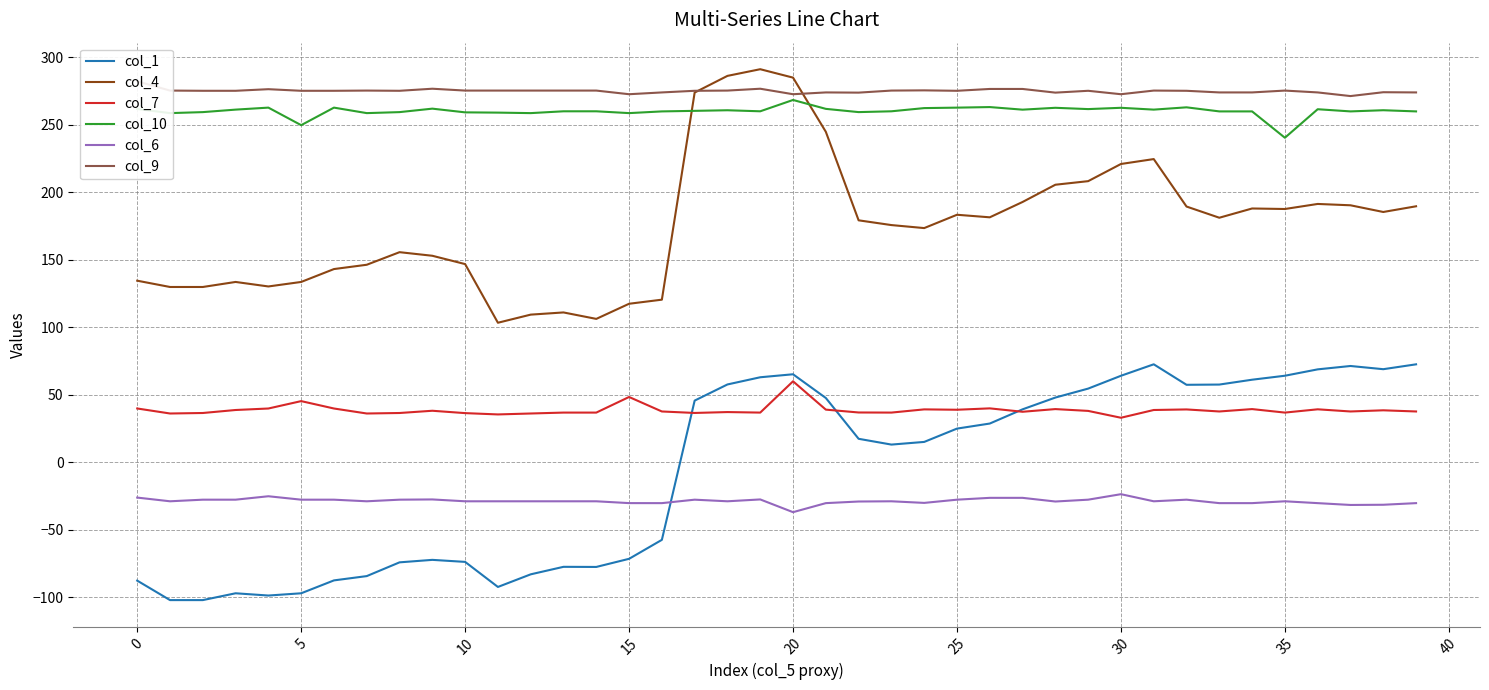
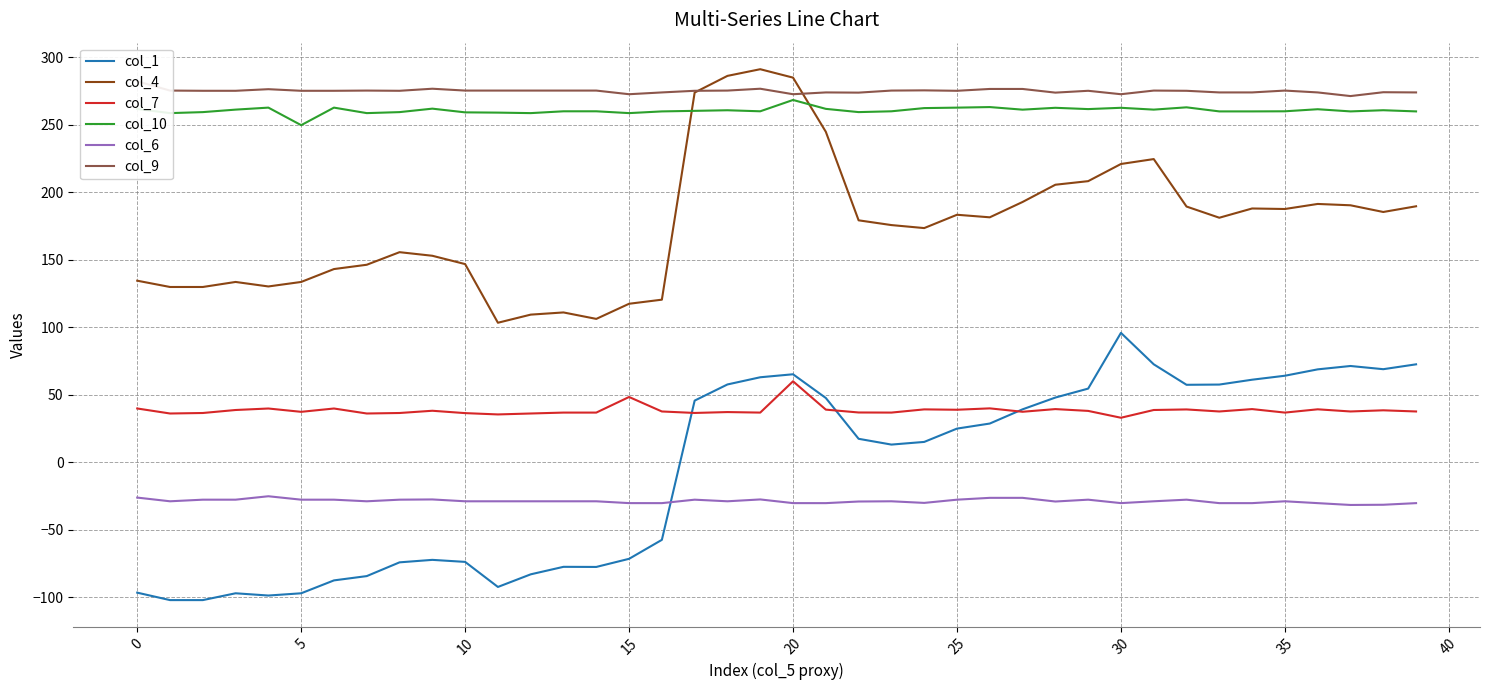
col_1, 0: -88 -> -97
col_7, 5: 45 -> 37
col_6, 20: -37 -> -30
col_1, 30: 64 -> 96
col_6, 30: -24 -> -30
col_10, 35: 240 -> 260
